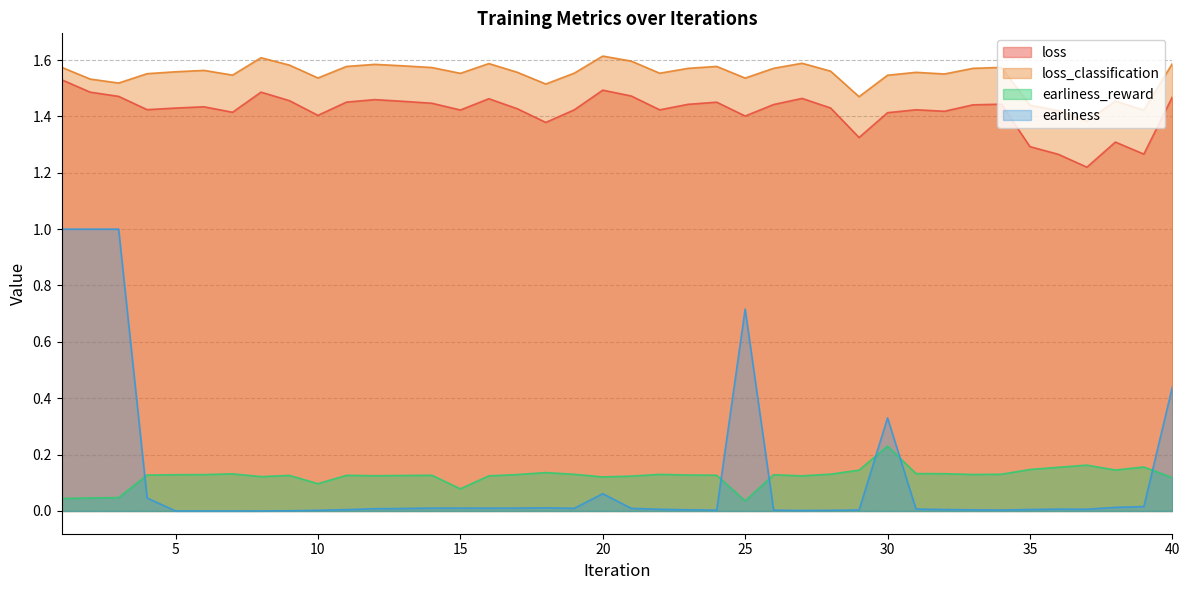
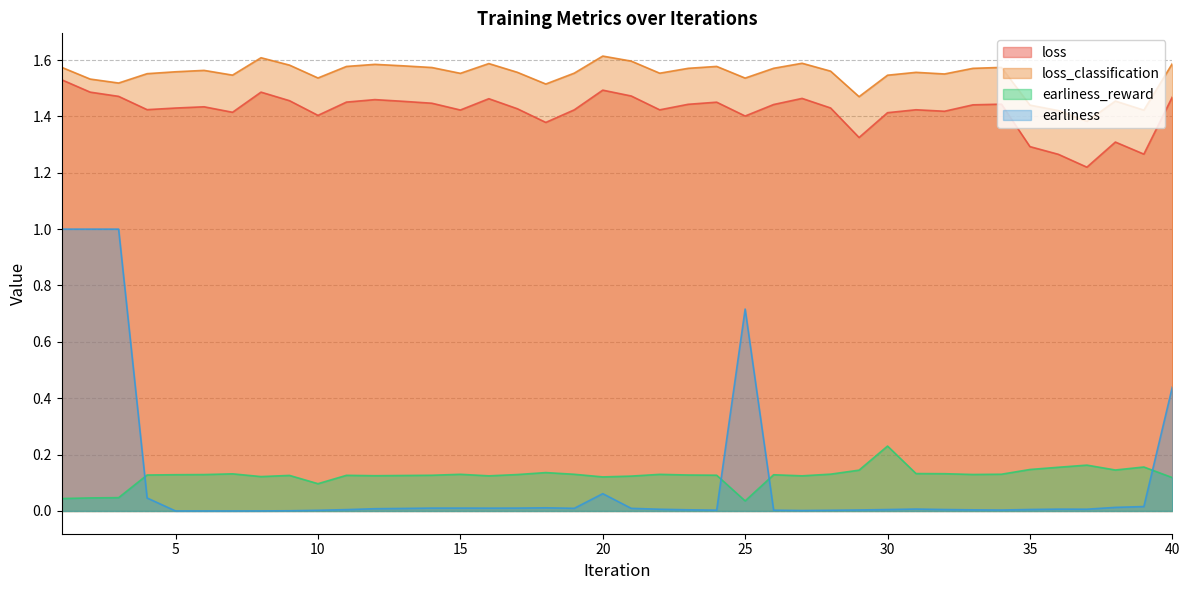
earliness_reward, 15: 0.08 -> 0.13
earliness, 30: 0.33 -> 0.01
